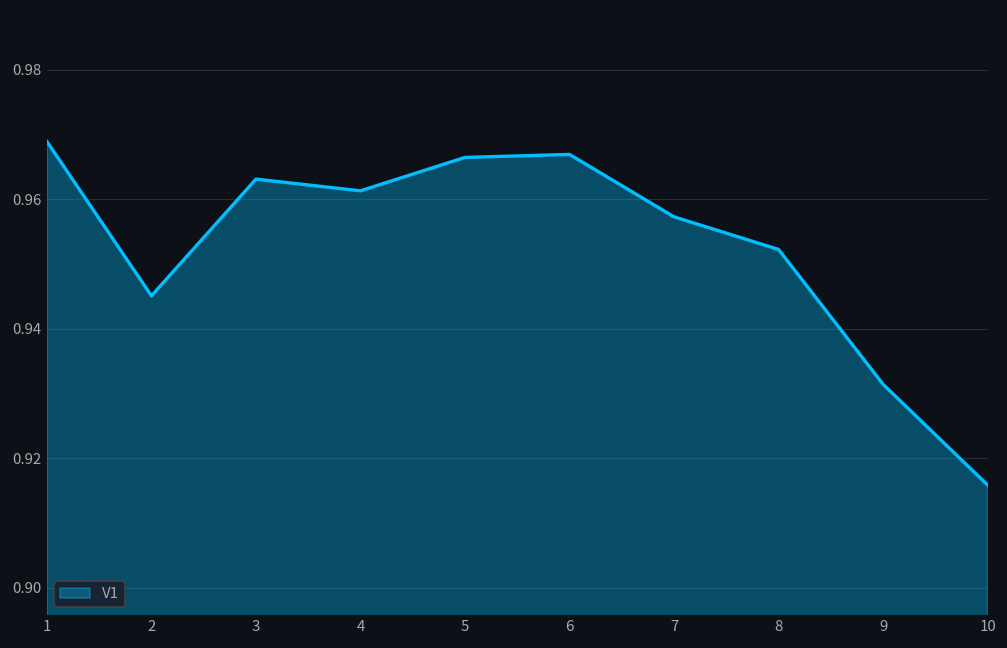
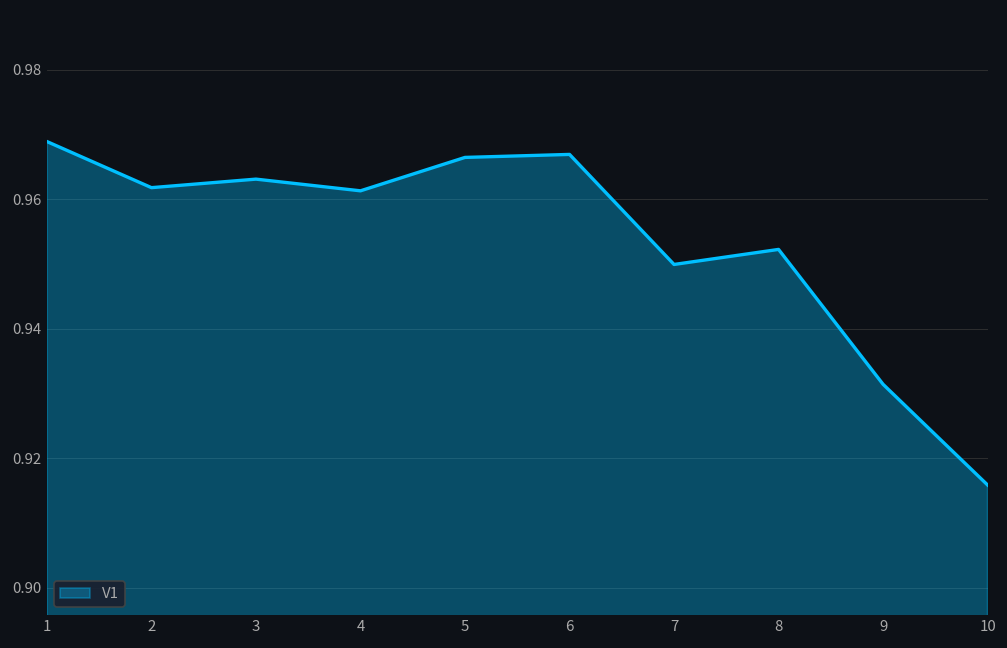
2: 0.945 -> 0.962
7: 0.957 -> 0.950
